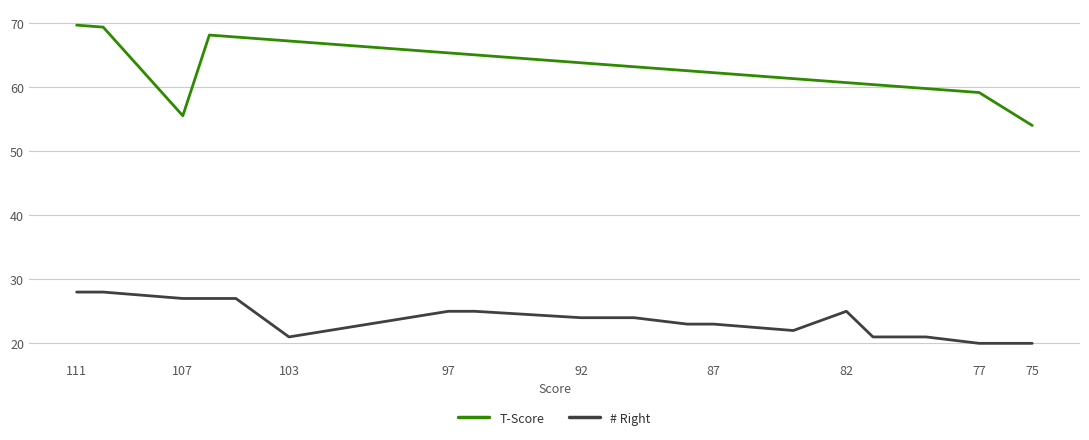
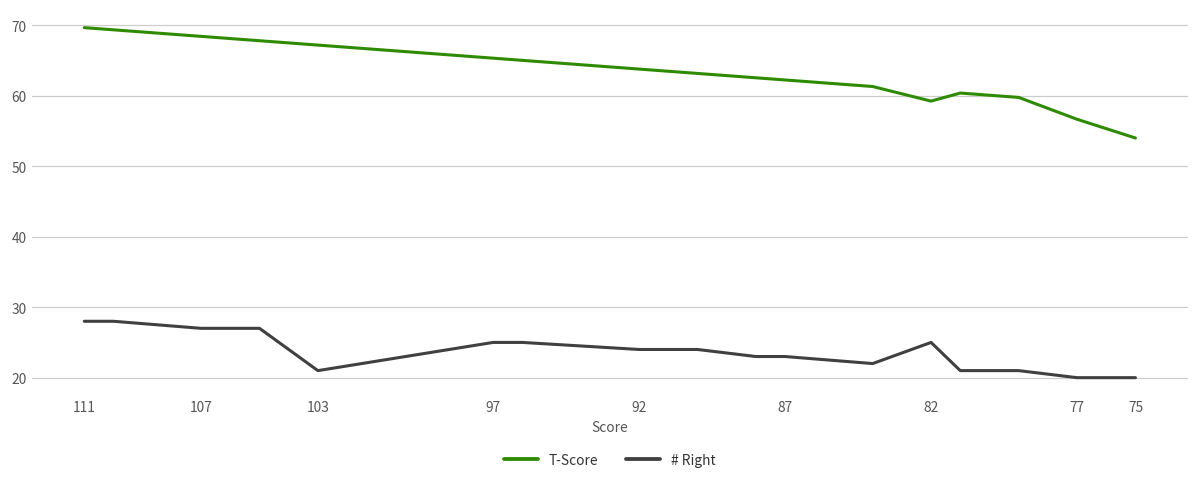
T-Score, 107: 56 -> 68
T-Score, 82: 61 -> 59
T-Score, 77: 59 -> 57
